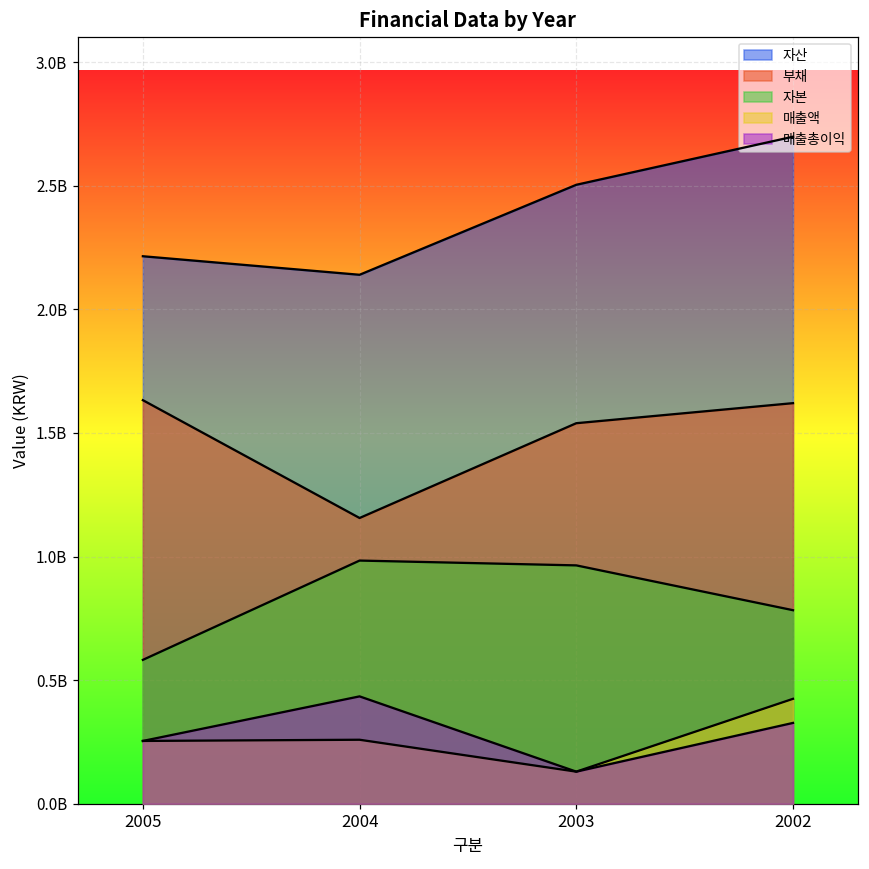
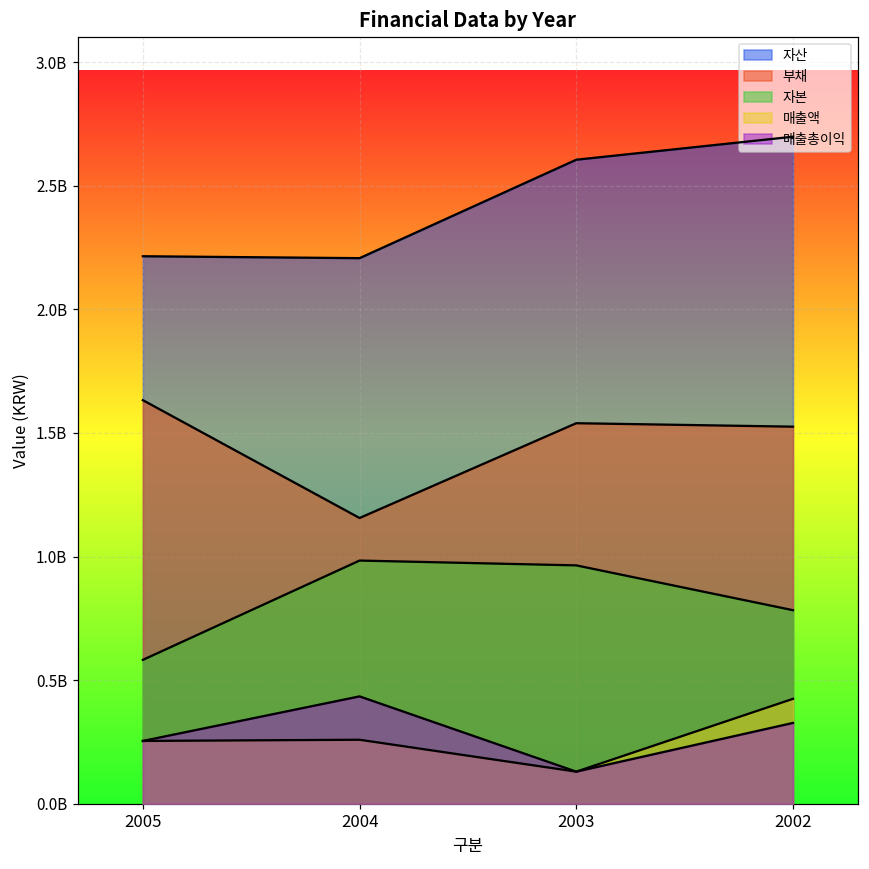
자산, 2004: 2140000000 -> 2210000000
자산, 2003: 2500000000 -> 2610000000
부채, 2002: 1620000000 -> 1530000000
